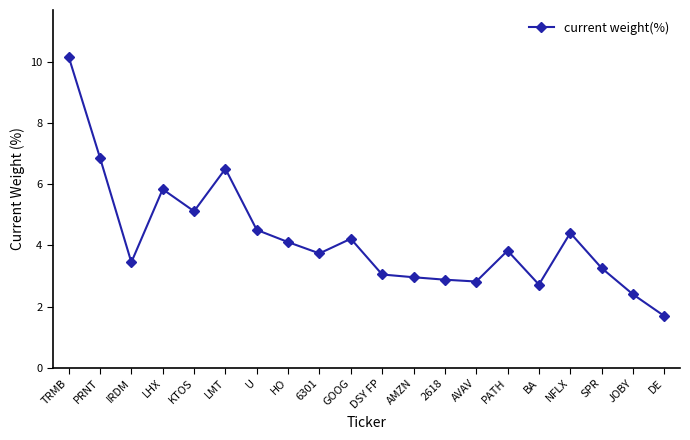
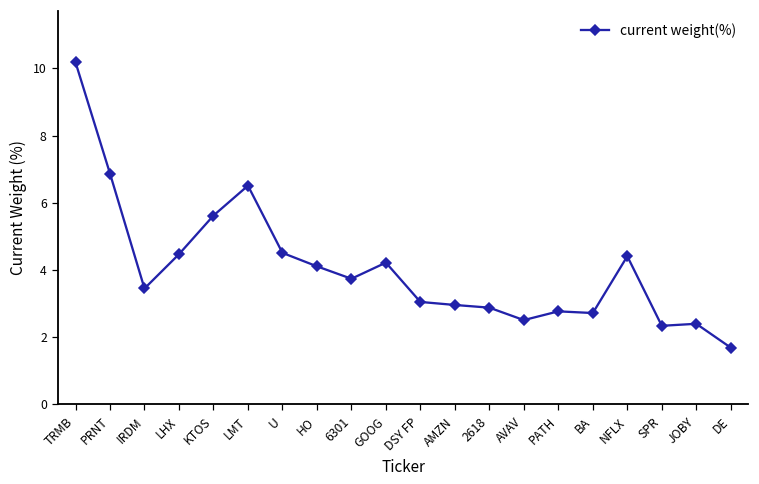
LHX: 5.8 -> 4.5
KTOS: 5.1 -> 5.6
AVAV: 2.8 -> 2.5
PATH: 3.8 -> 2.8
SPR: 3.3 -> 2.3
